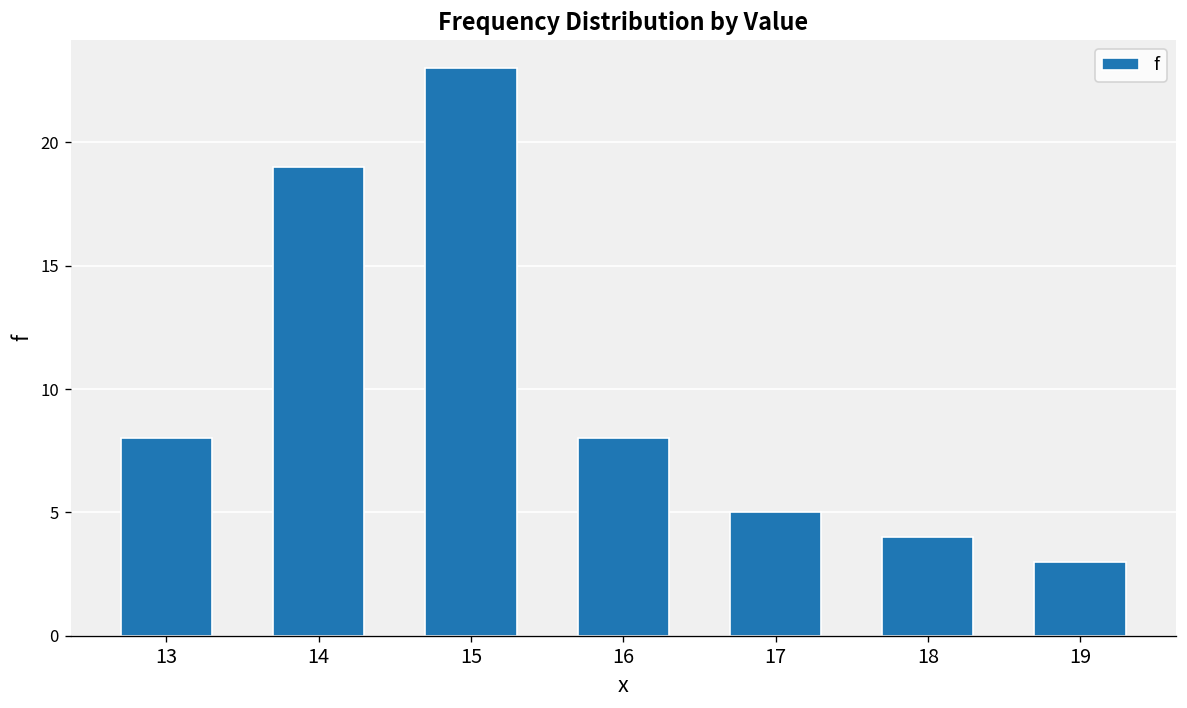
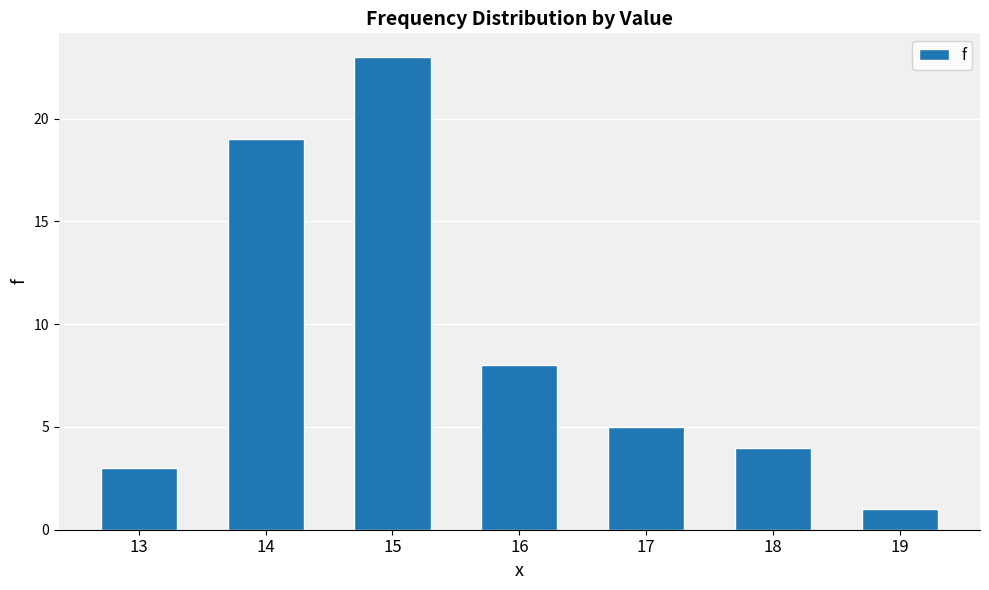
13: 8 -> 3
19: 3 -> 1
